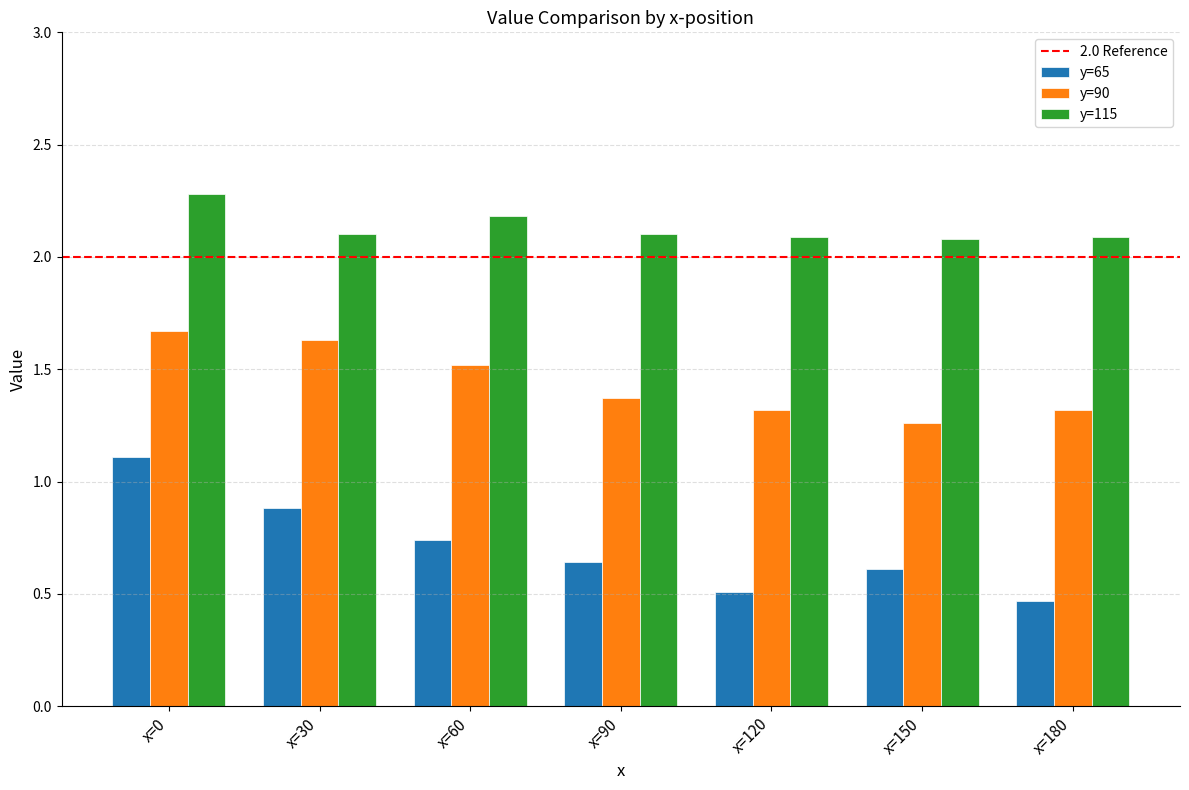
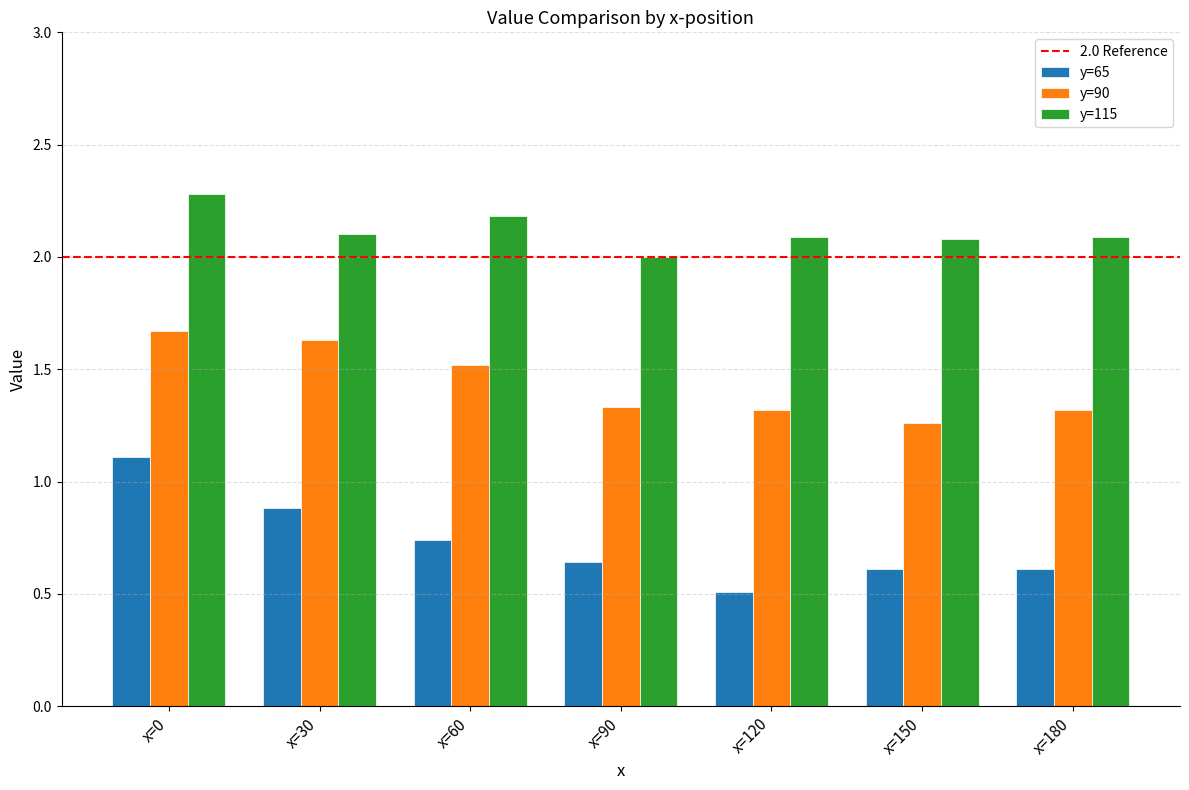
y=90, x=90: 1.37 -> 1.33
y=115, x=90: 2.1 -> 2.0
y=65, x=180: 0.47 -> 0.61
